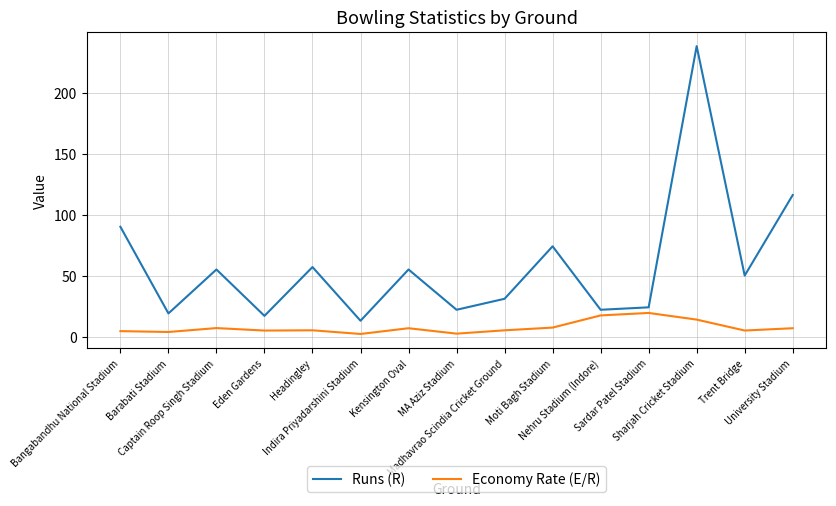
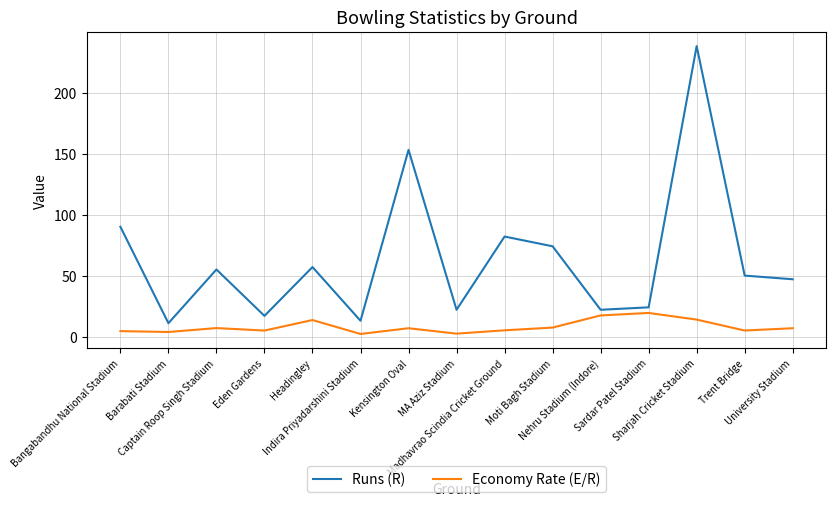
Runs (R), Barabati Stadium: 19 -> 11
Economy Rate (E/R), Headingley: 5 -> 14
Runs (R), Kensington Oval: 55 -> 153
Runs (R), Madhavrao Scindia Cricket Ground: 31 -> 82
Runs (R), University Stadium: 116 -> 47
